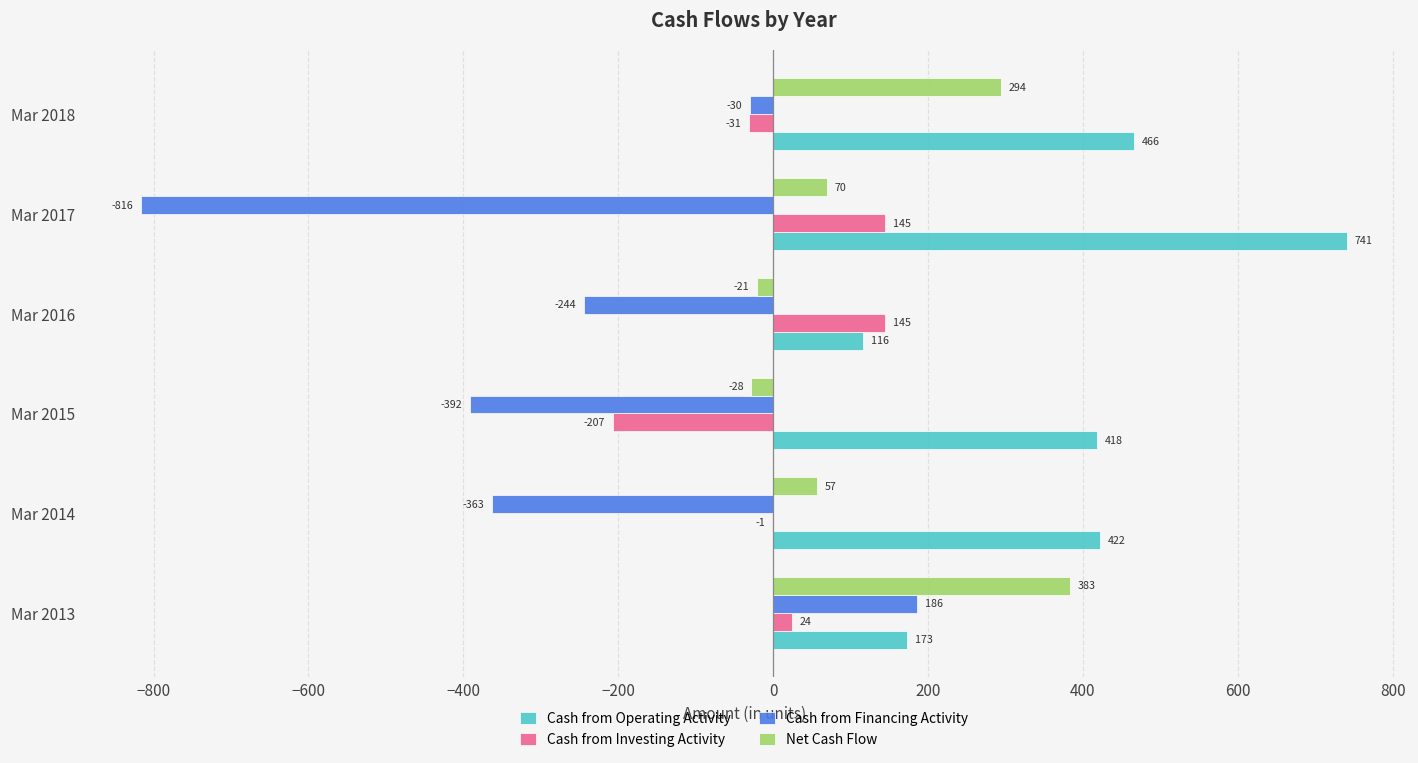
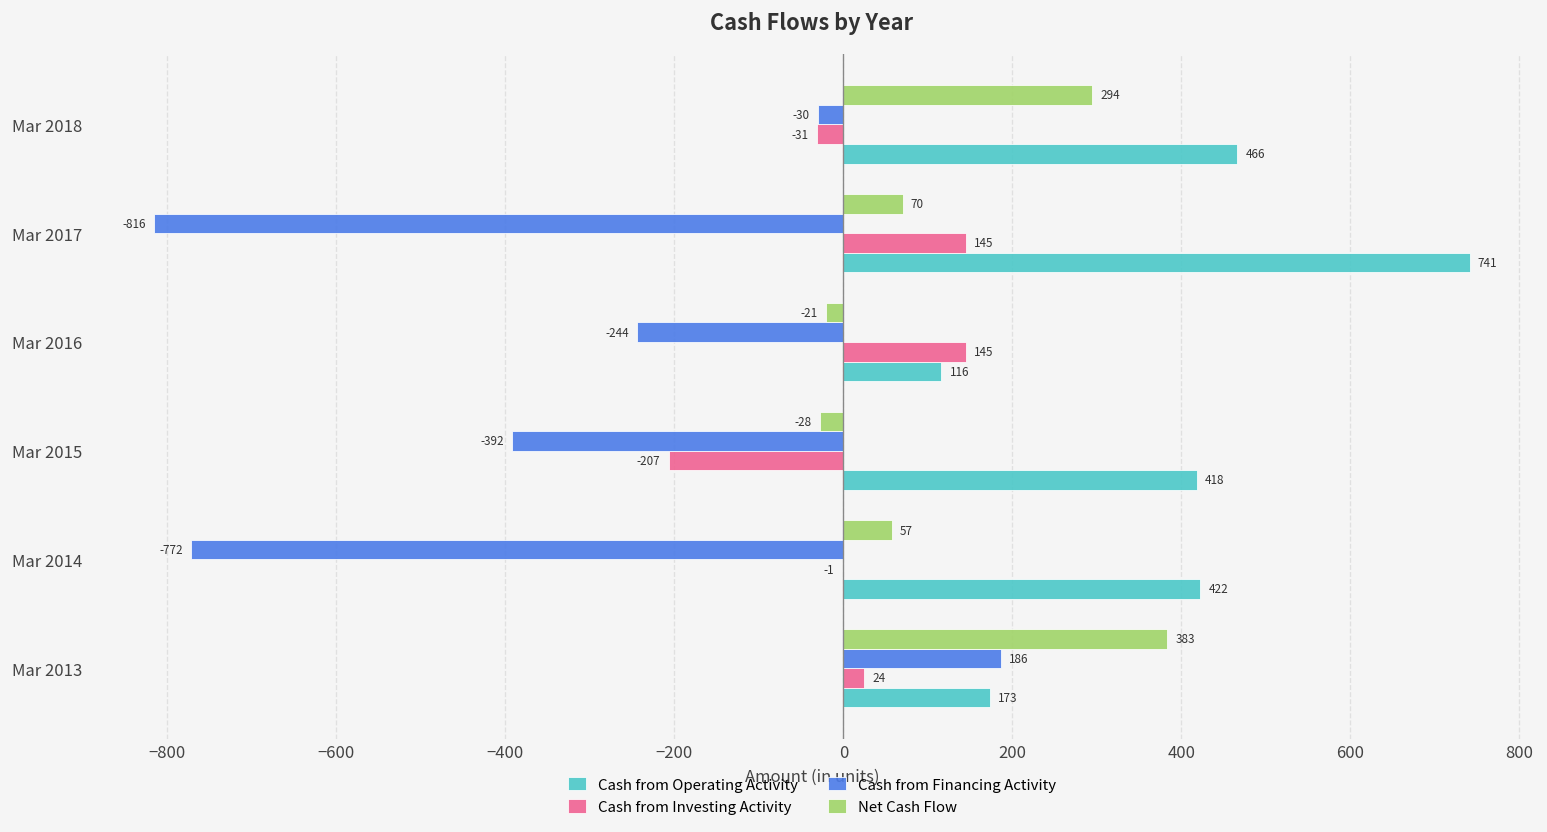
Cash from Financing Activity, Mar 2014: -363 -> -772
